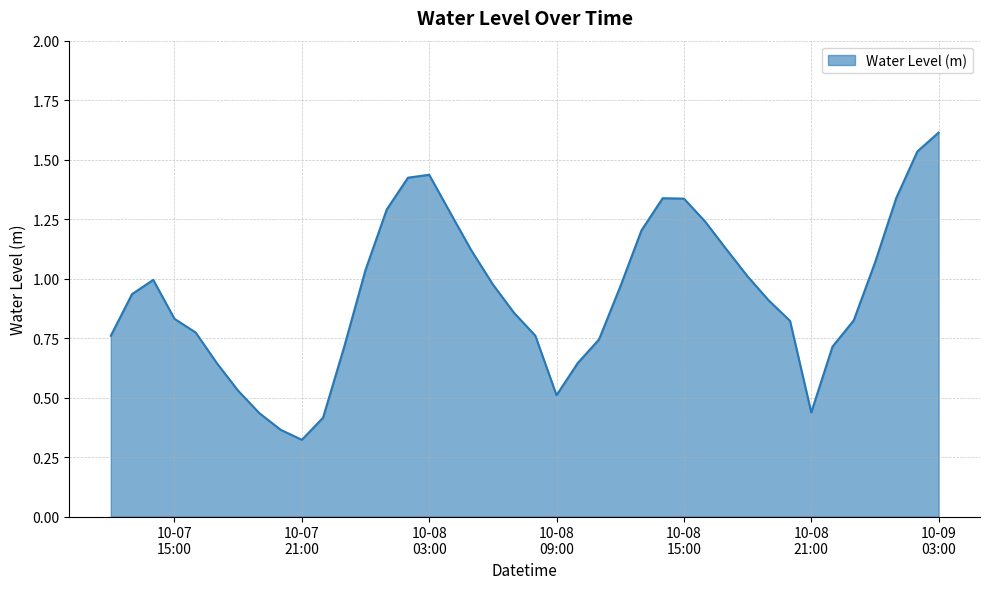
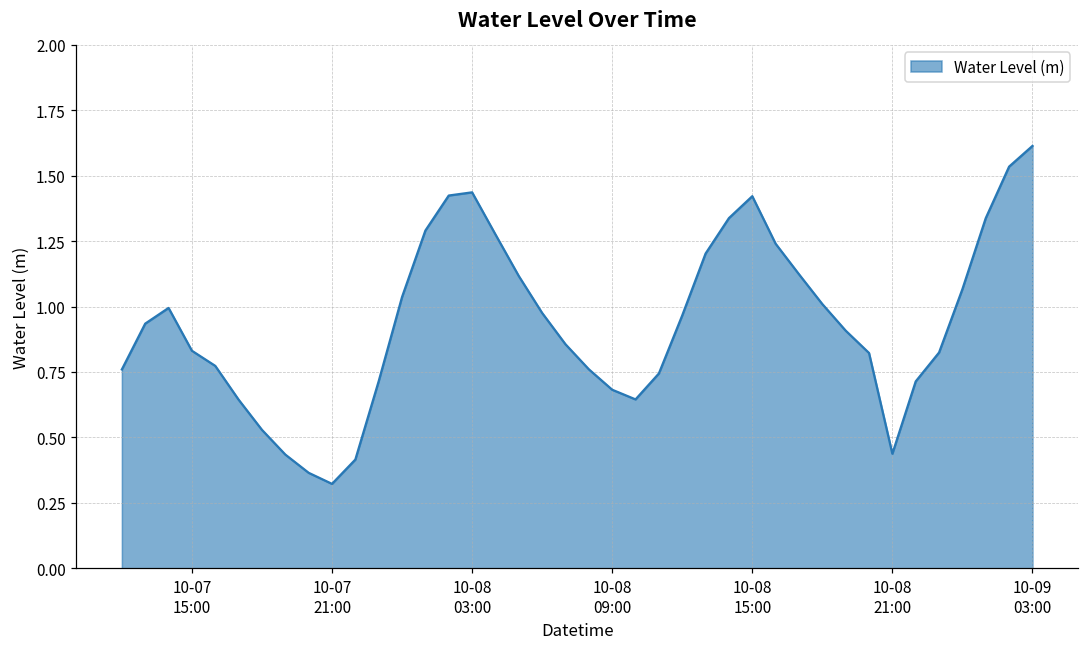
10-08 09:00: 0.51 -> 0.68
10-08 15:00: 1.34 -> 1.42
